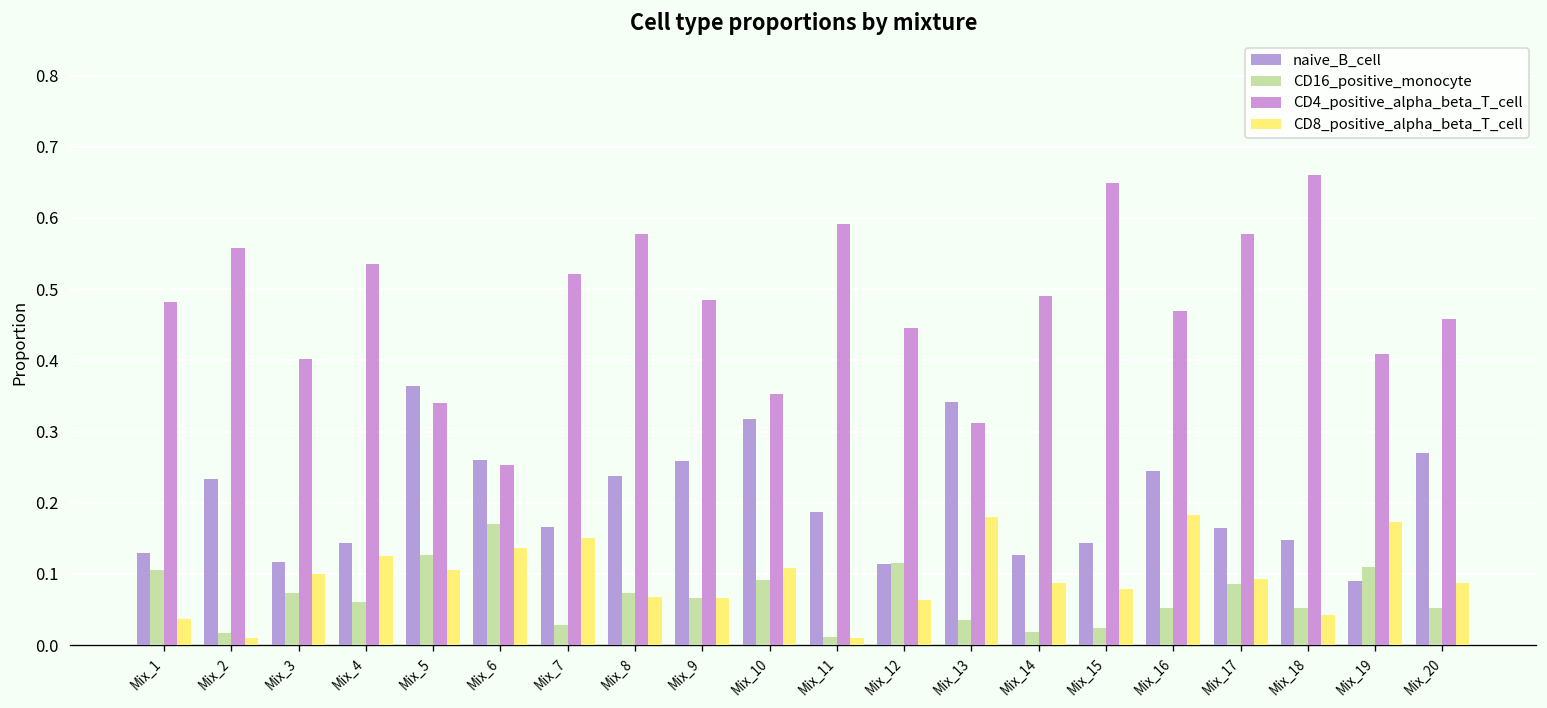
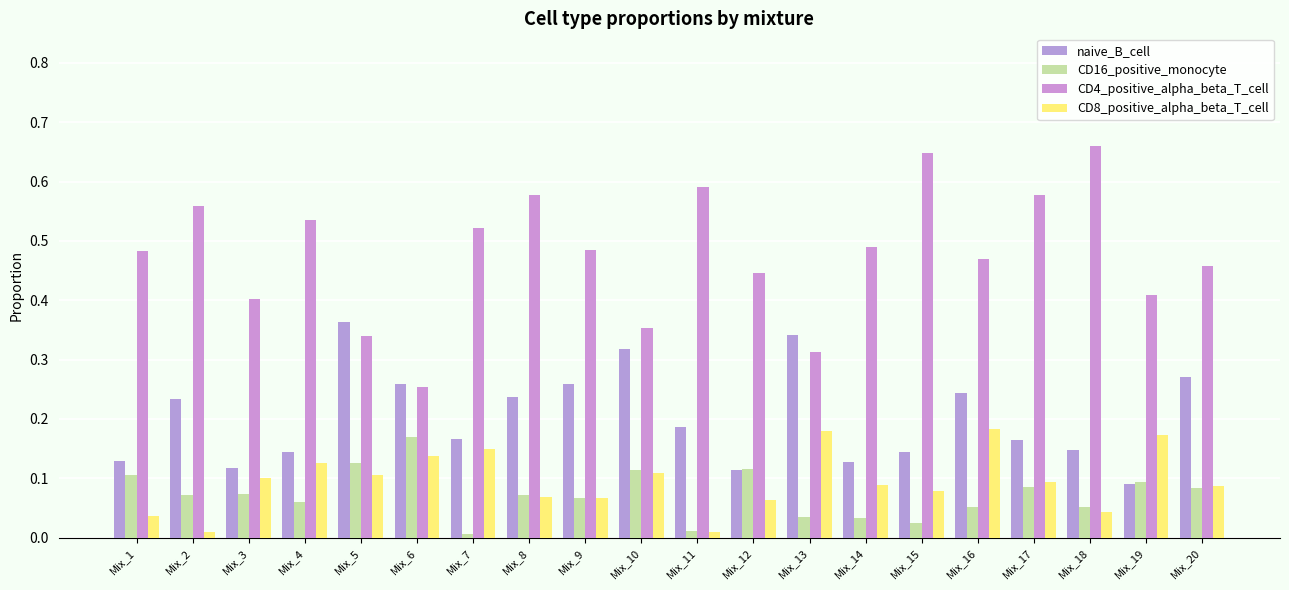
CD16_positive_monocyte, Mix_2: 0.02 -> 0.07
CD16_positive_monocyte, Mix_7: 0.03 -> 0.01
CD16_positive_monocyte, Mix_10: 0.09 -> 0.11
CD16_positive_monocyte, Mix_14: 0.02 -> 0.03
CD16_positive_monocyte, Mix_19: 0.11 -> 0.09
CD16_positive_monocyte, Mix_20: 0.05 -> 0.08
